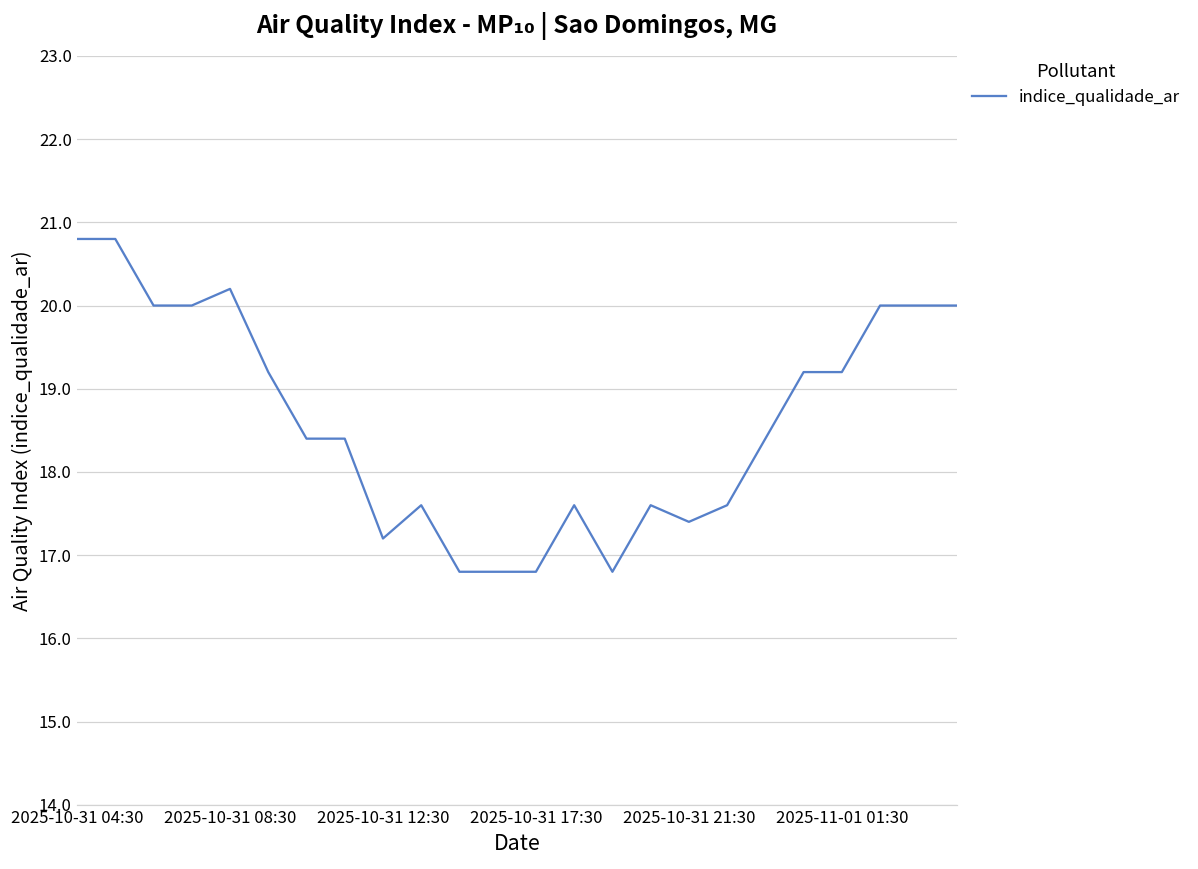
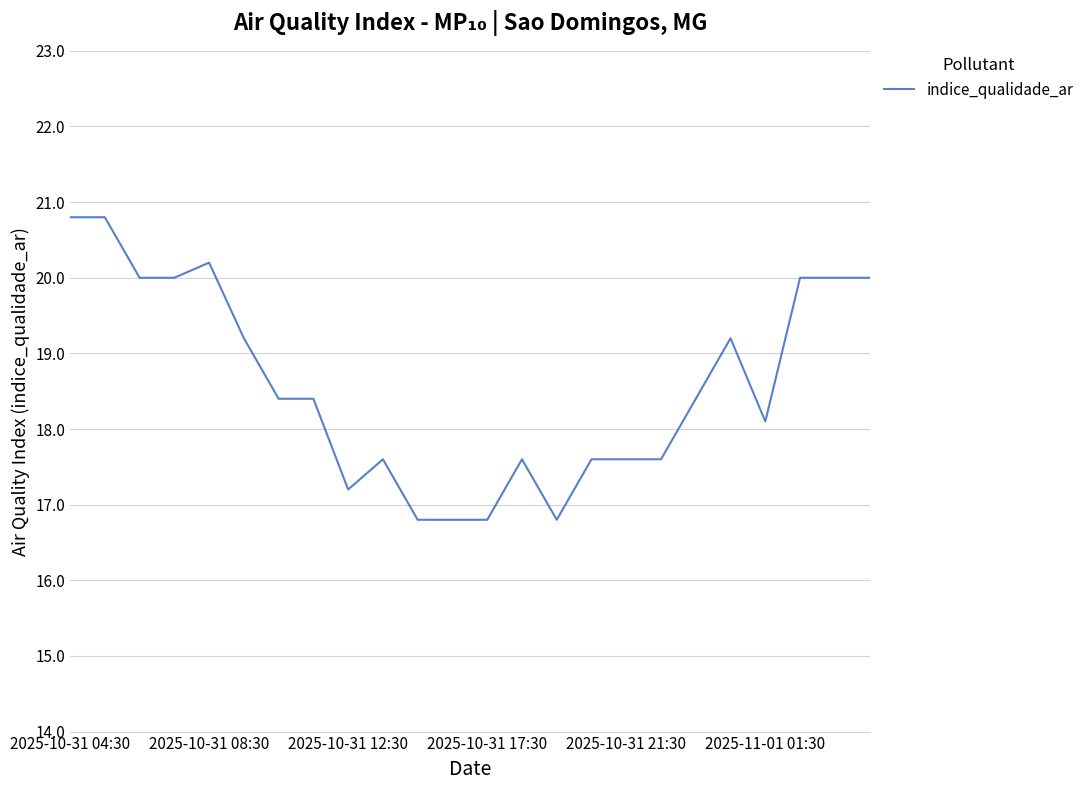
2025-10-31 21:30: 17.4 -> 17.6
2025-11-01 01:30: 19.2 -> 18.1
